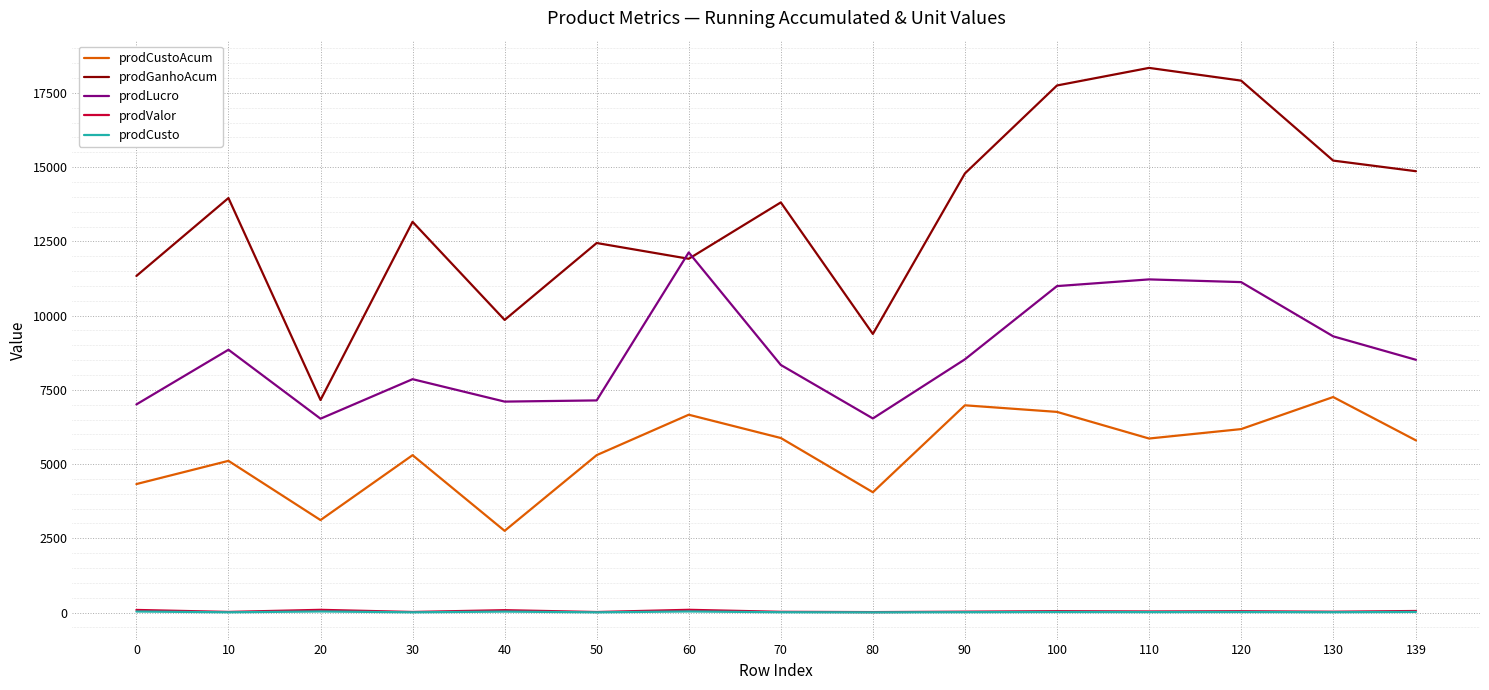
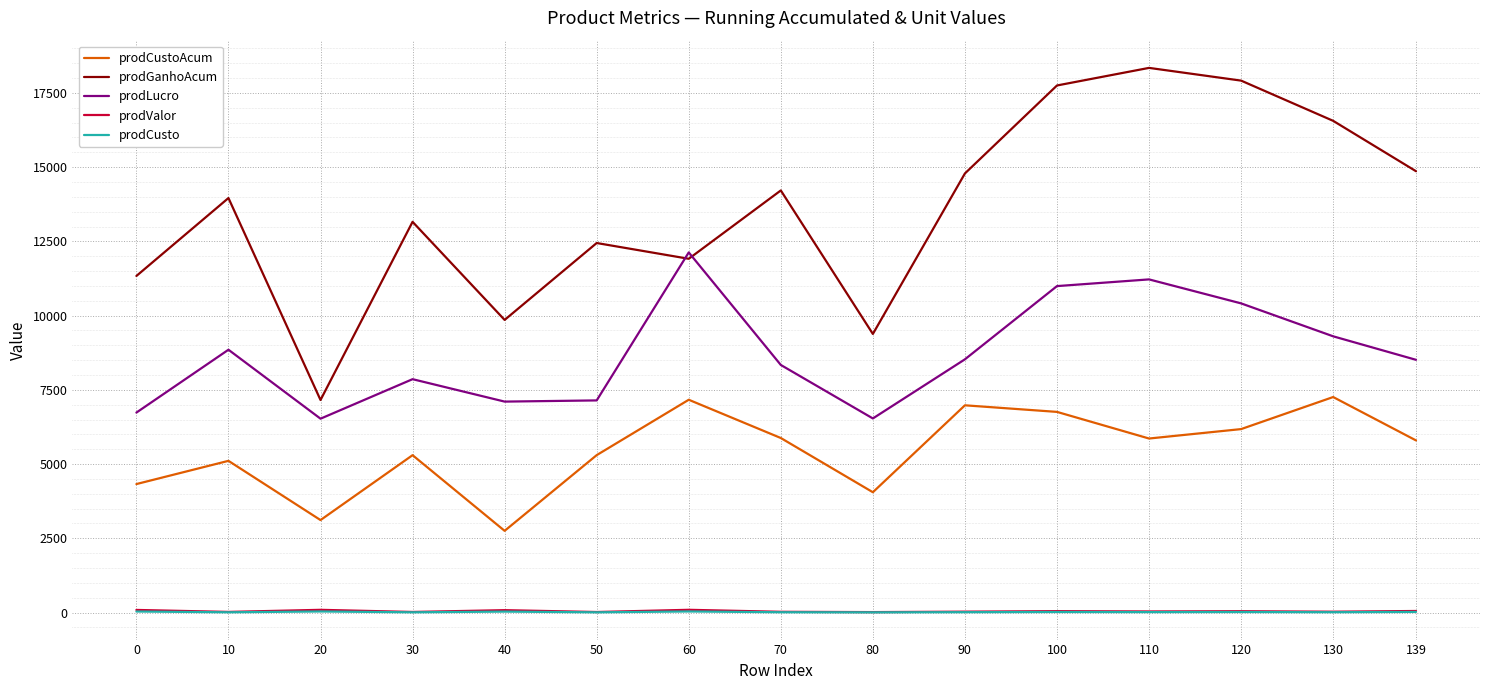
prodLucro, 0: 7000 -> 6700
prodCustoAcum, 60: 6700 -> 7200
prodGanhoAcum, 70: 13800 -> 14200
prodLucro, 120: 11100 -> 10400
prodGanhoAcum, 130: 15200 -> 16600
